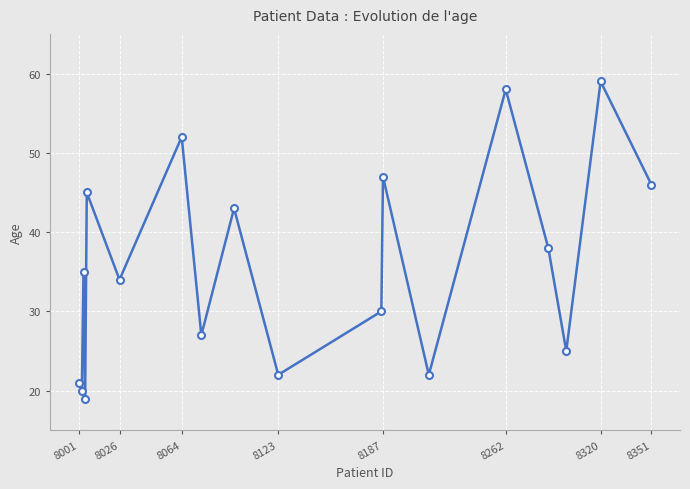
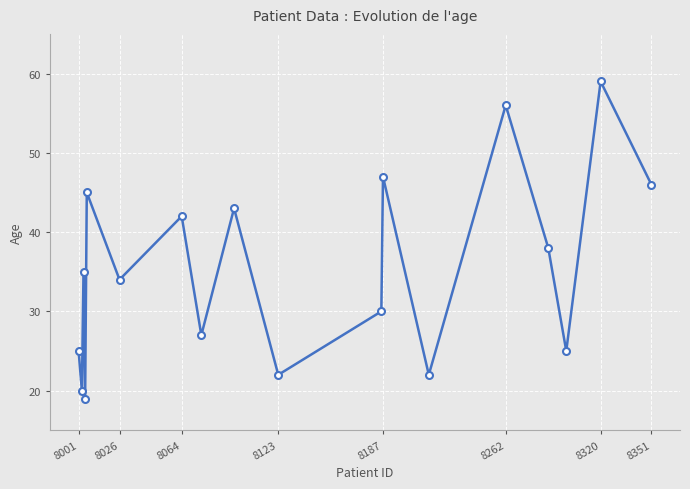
8001: 21 -> 25
8064: 52 -> 42
8262: 58 -> 56
